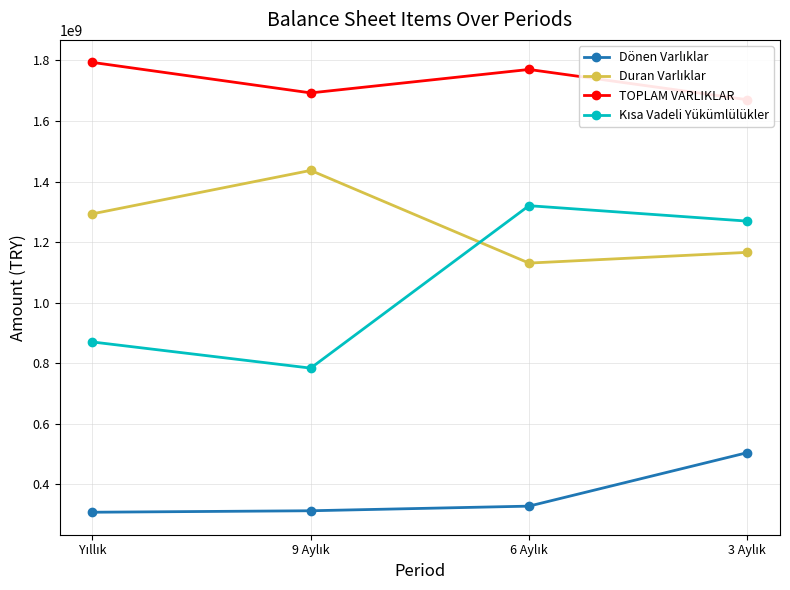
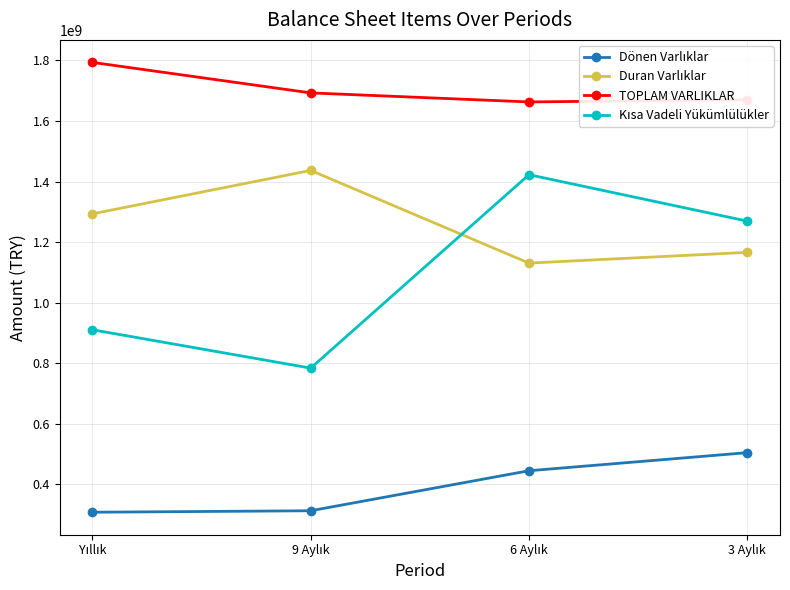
Kısa Vadeli Yükümlülükler, Yıllık: 870000000 -> 910000000
Dönen Varlıklar, 6 Aylık: 330000000 -> 440000000
TOPLAM VARLIKLAR, 6 Aylık: 1770000000 -> 1660000000
Kısa Vadeli Yükümlülükler, 6 Aylık: 1320000000 -> 1420000000
